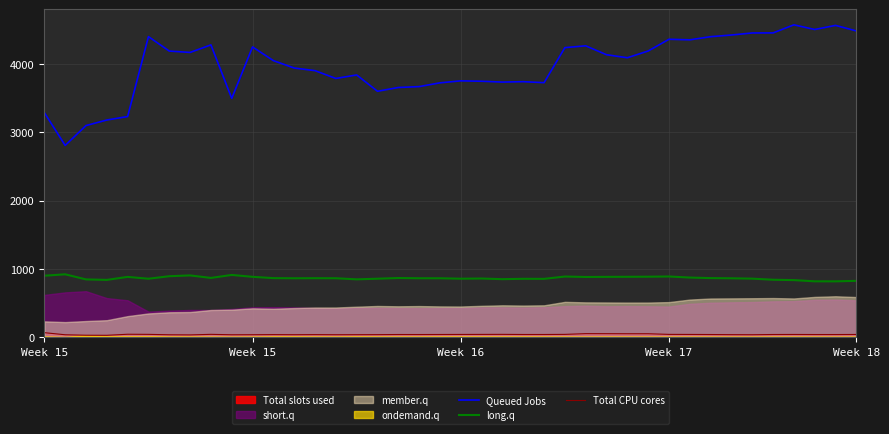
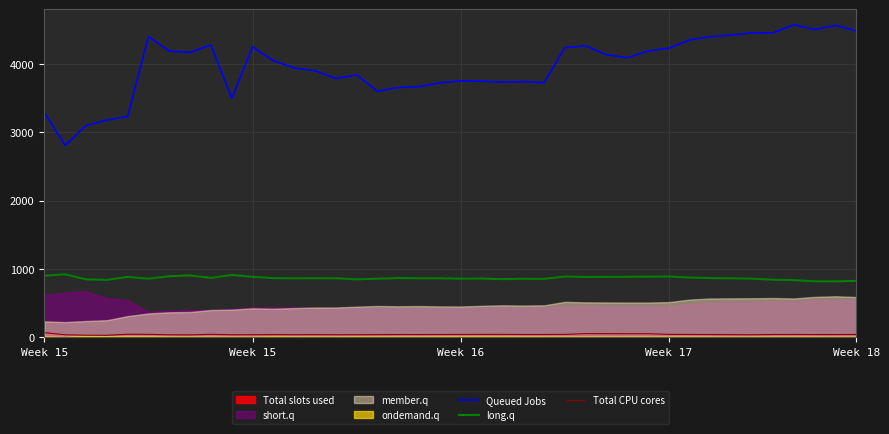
Queued Jobs, Week 17: 4400 -> 4200
